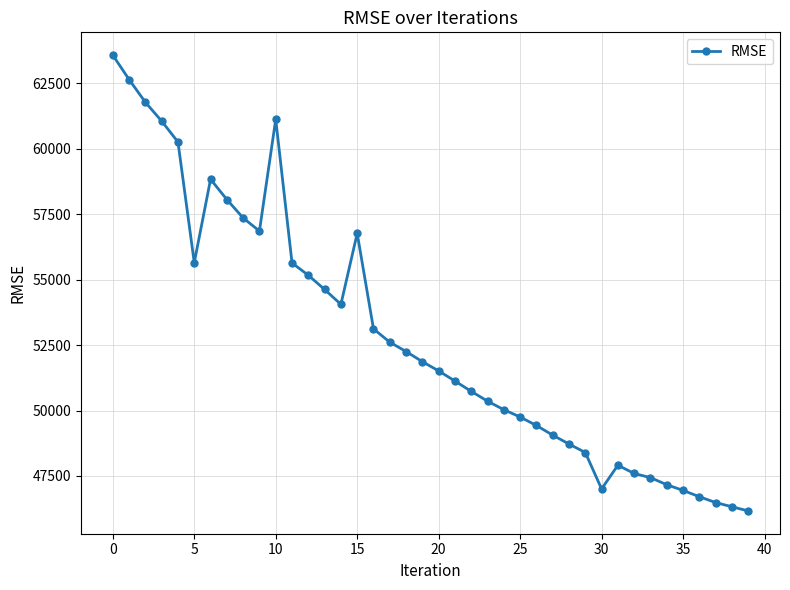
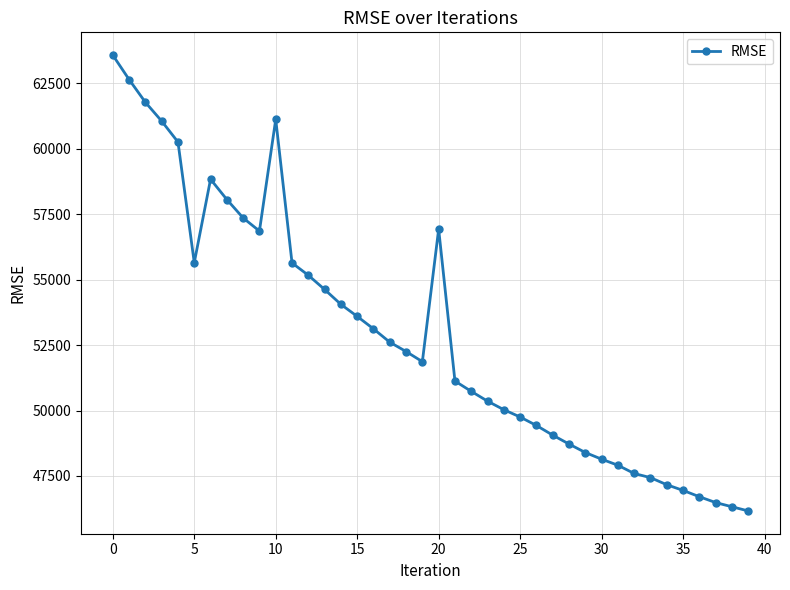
15: 56800 -> 53600
20: 51500 -> 56900
30: 47000 -> 48100
